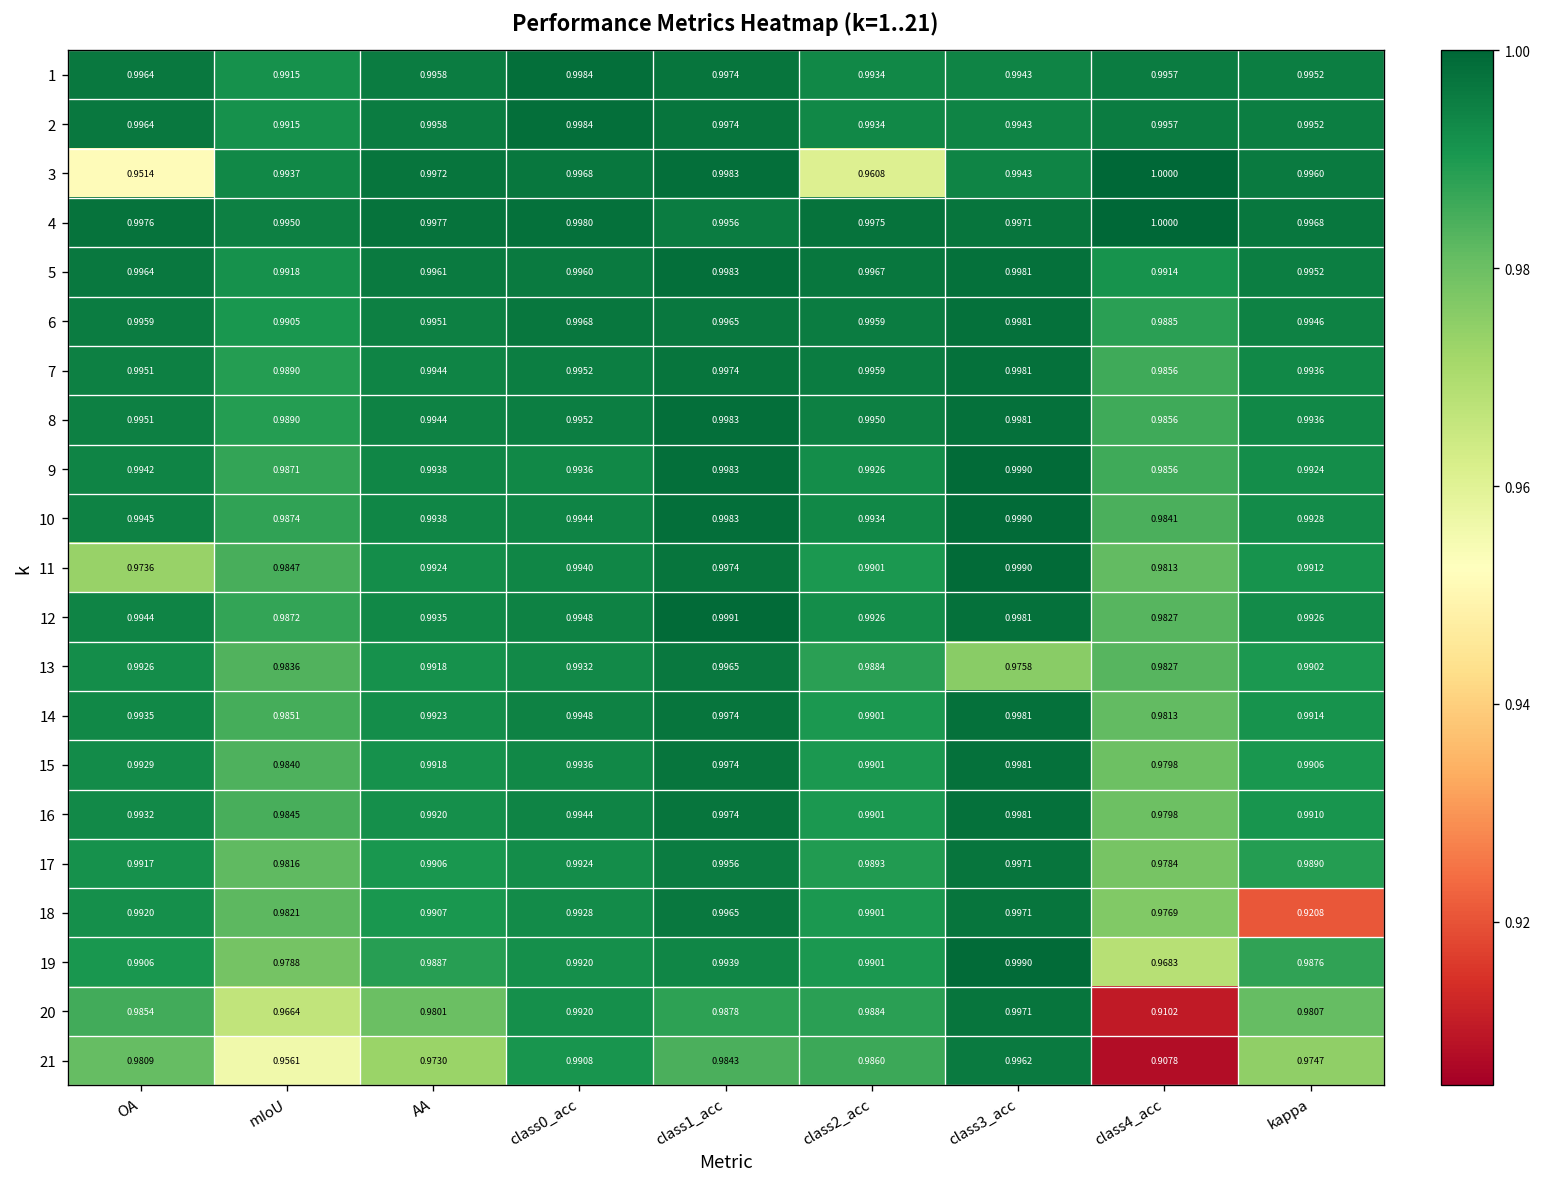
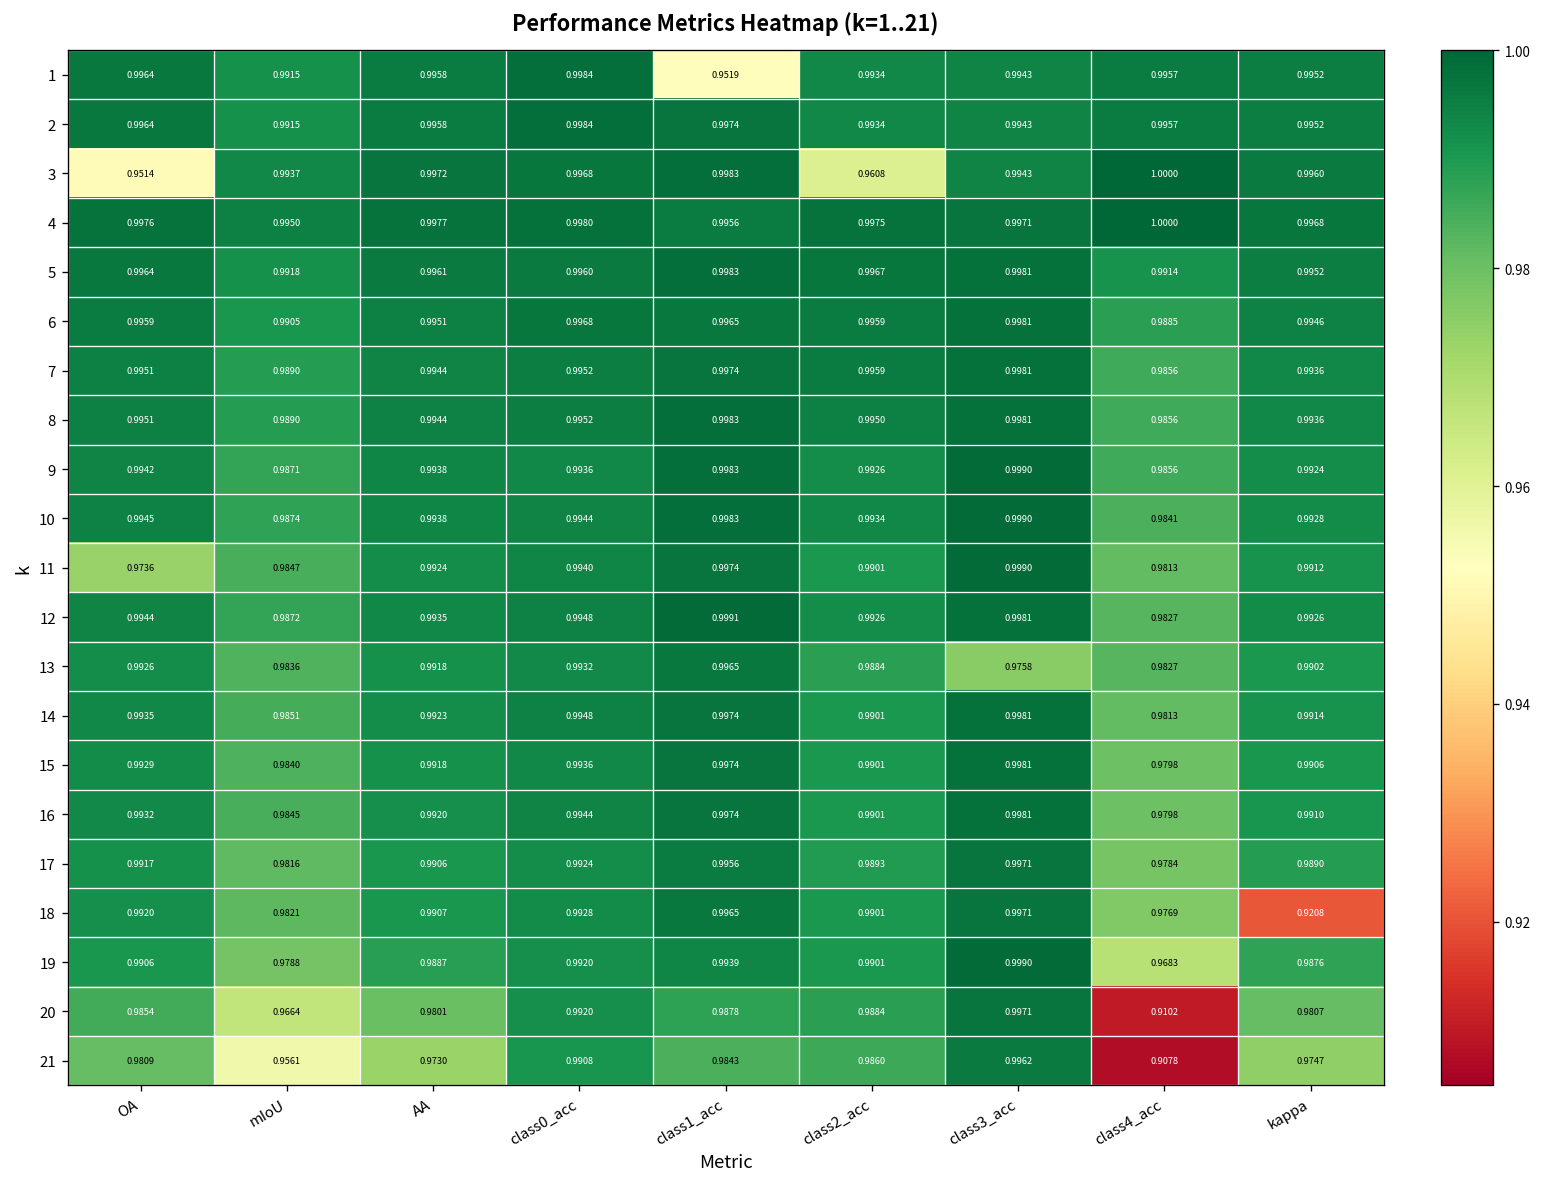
1, class1_acc: 0.9974 -> 0.9519
